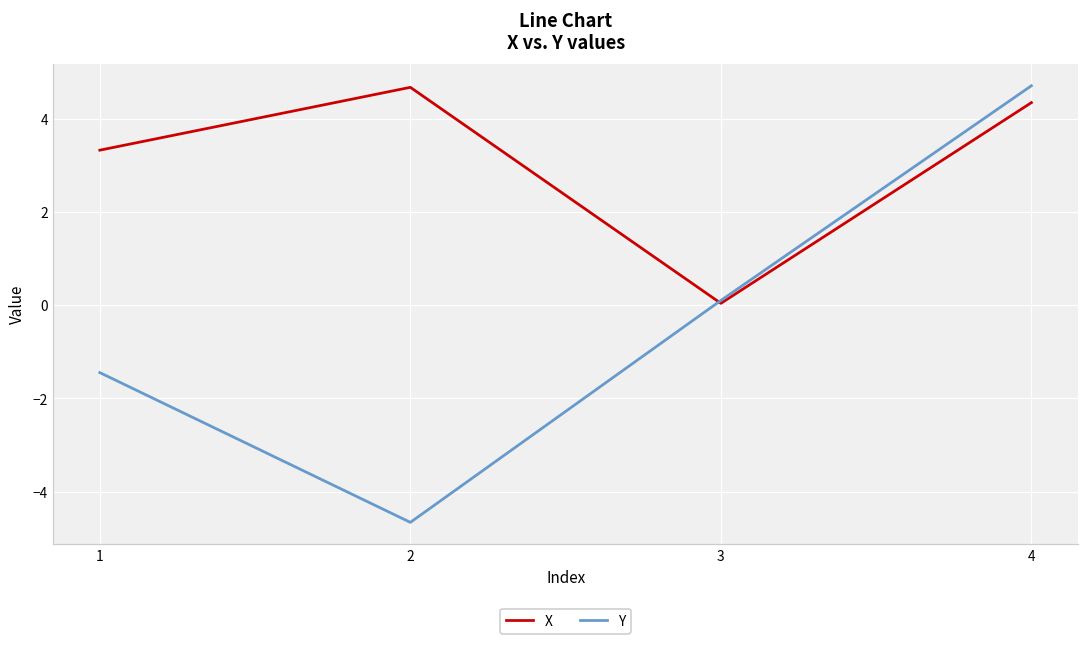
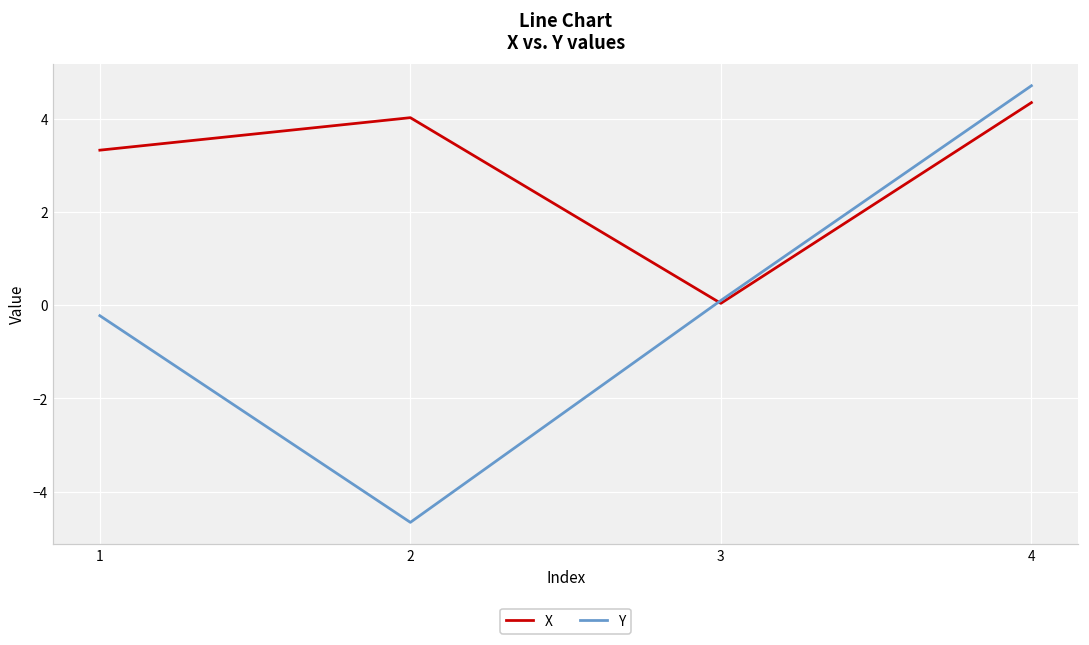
Y, 1: -1.4 -> -0.2
X, 2: 4.7 -> 4.0
